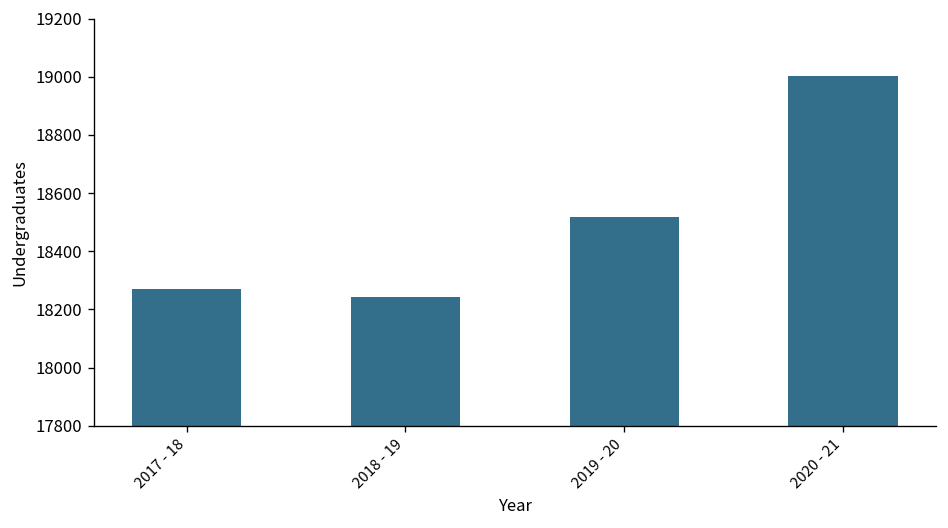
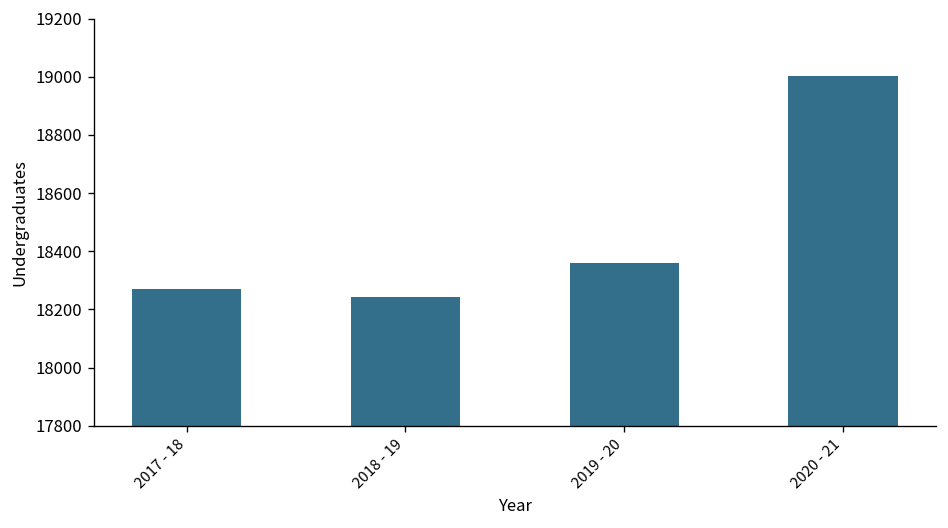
2019 - 20: 18520 -> 18360
